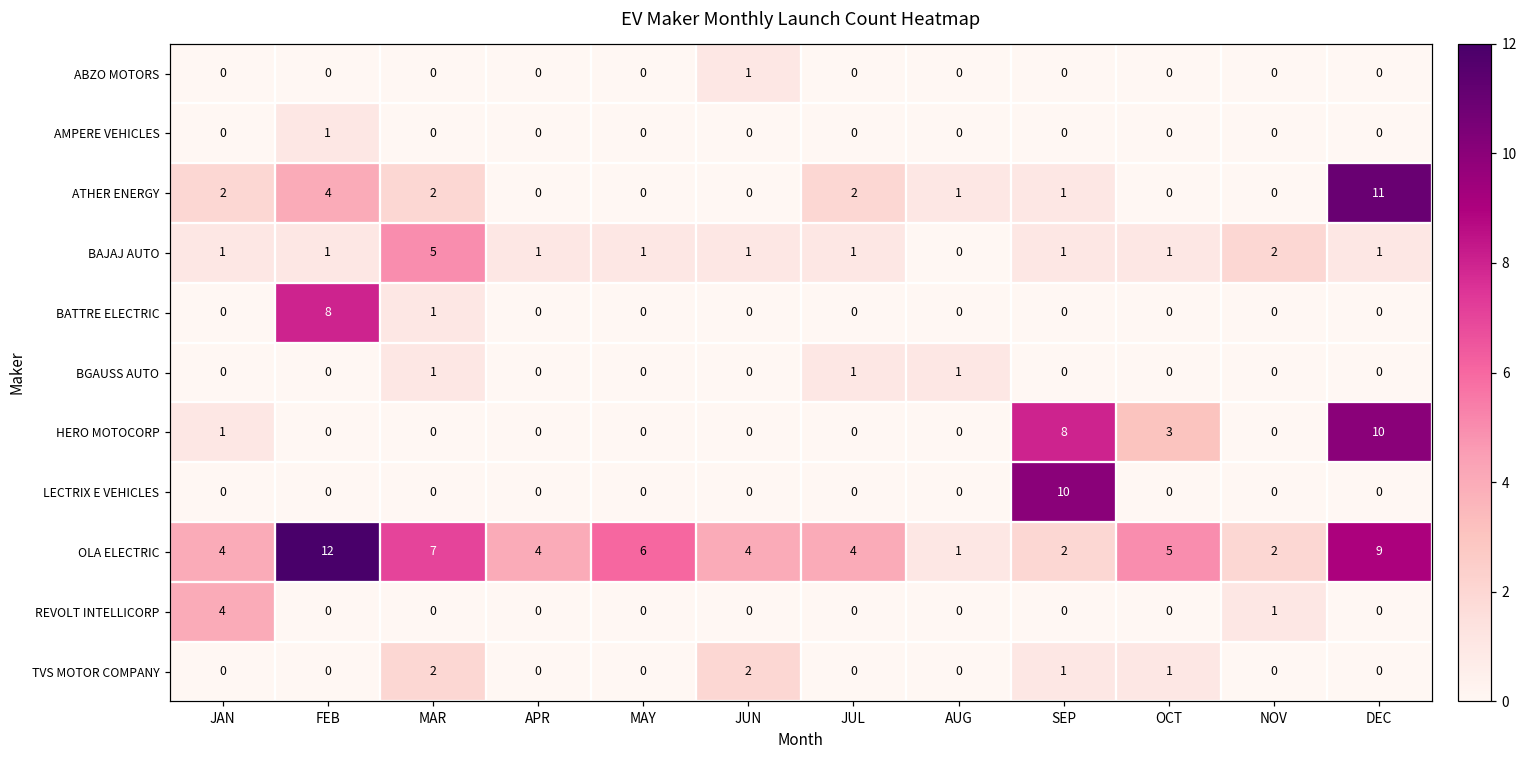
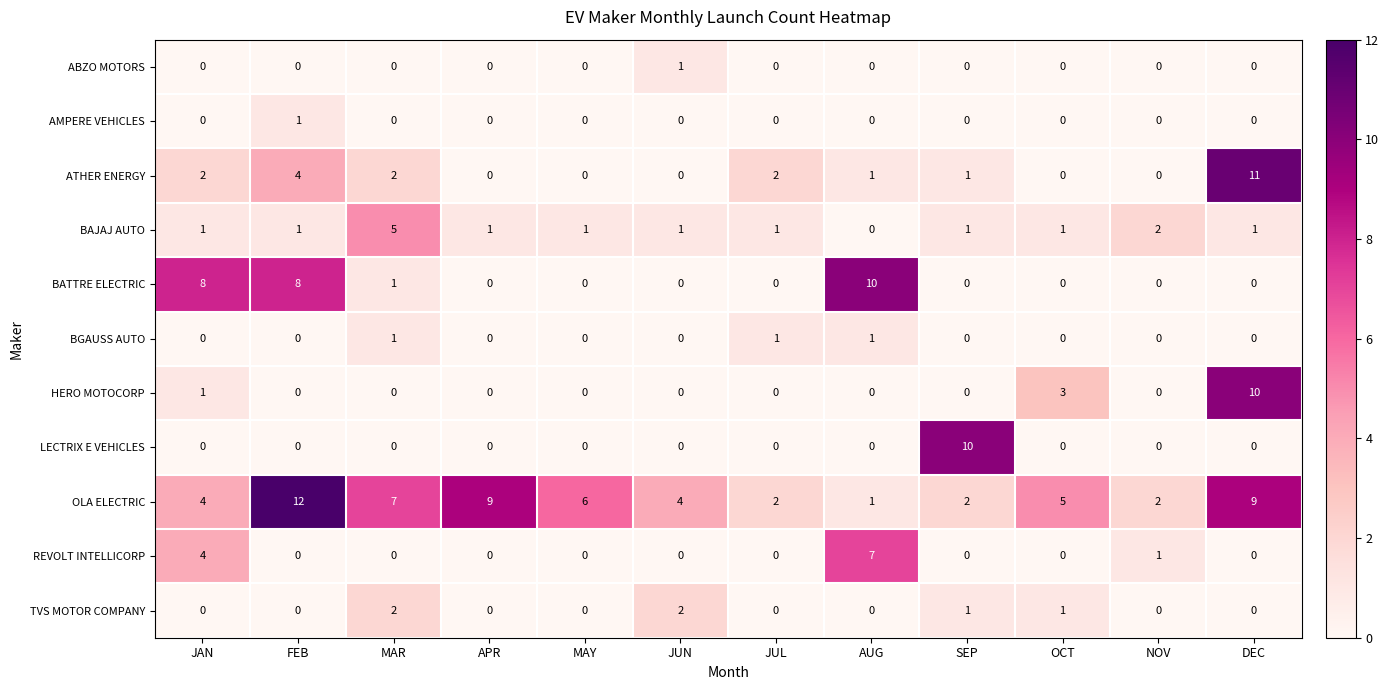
BATTRE ELECTRIC, JAN: 0 -> 8
BATTRE ELECTRIC, AUG: 0 -> 10
HERO MOTOCORP, SEP: 8 -> 0
OLA ELECTRIC, APR: 4 -> 9
OLA ELECTRIC, JUL: 4 -> 2
REVOLT INTELLICORP, AUG: 0 -> 7
